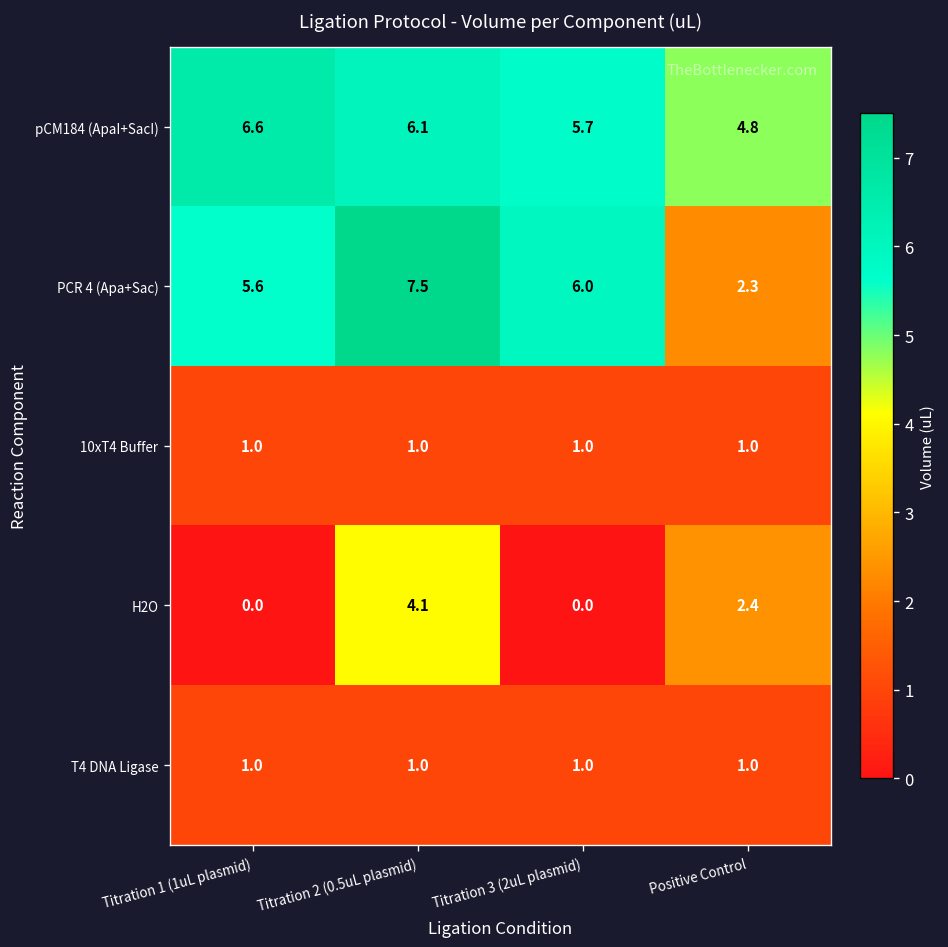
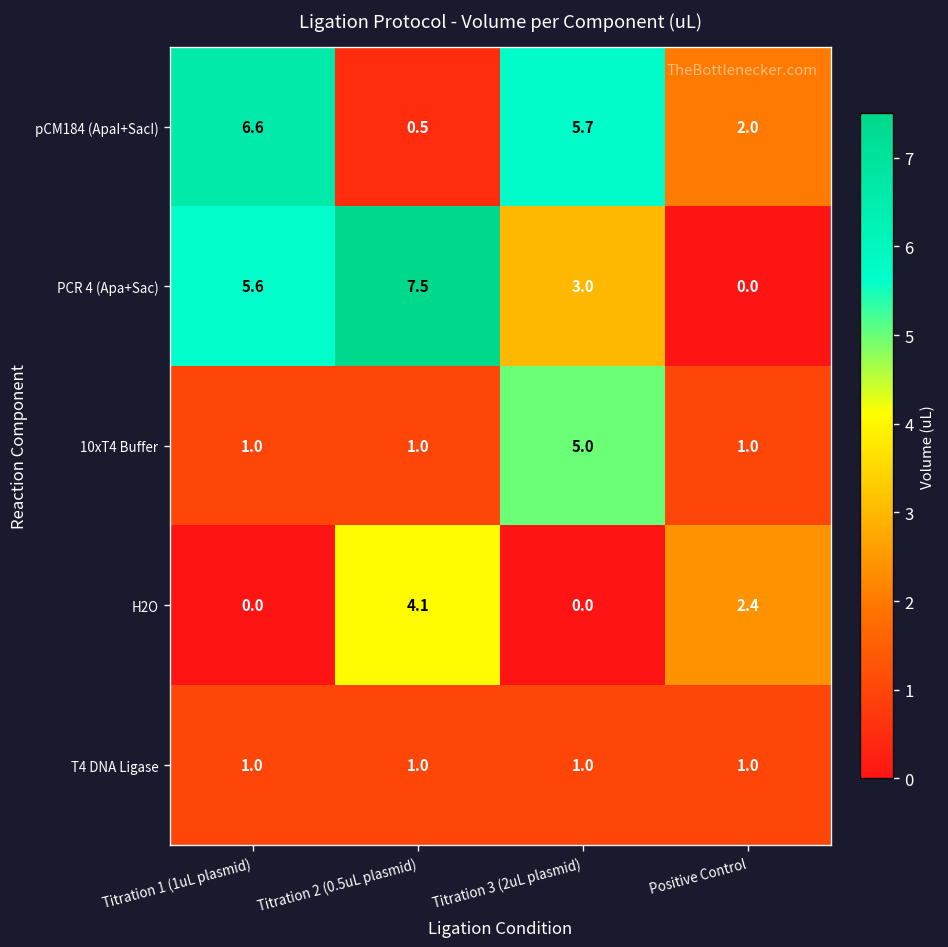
pCM184 (ApaI+SacI), Titration 2 (0.5uL plasmid): 6.1 -> 0.5
pCM184 (ApaI+SacI), Positive Control: 4.8 -> 2.0
PCR 4 (Apa+Sac), Titration 3 (2uL plasmid): 6.0 -> 3.0
PCR 4 (Apa+Sac), Positive Control: 2.3 -> 0.0
10xT4 Buffer, Titration 3 (2uL plasmid): 1.0 -> 5.0
